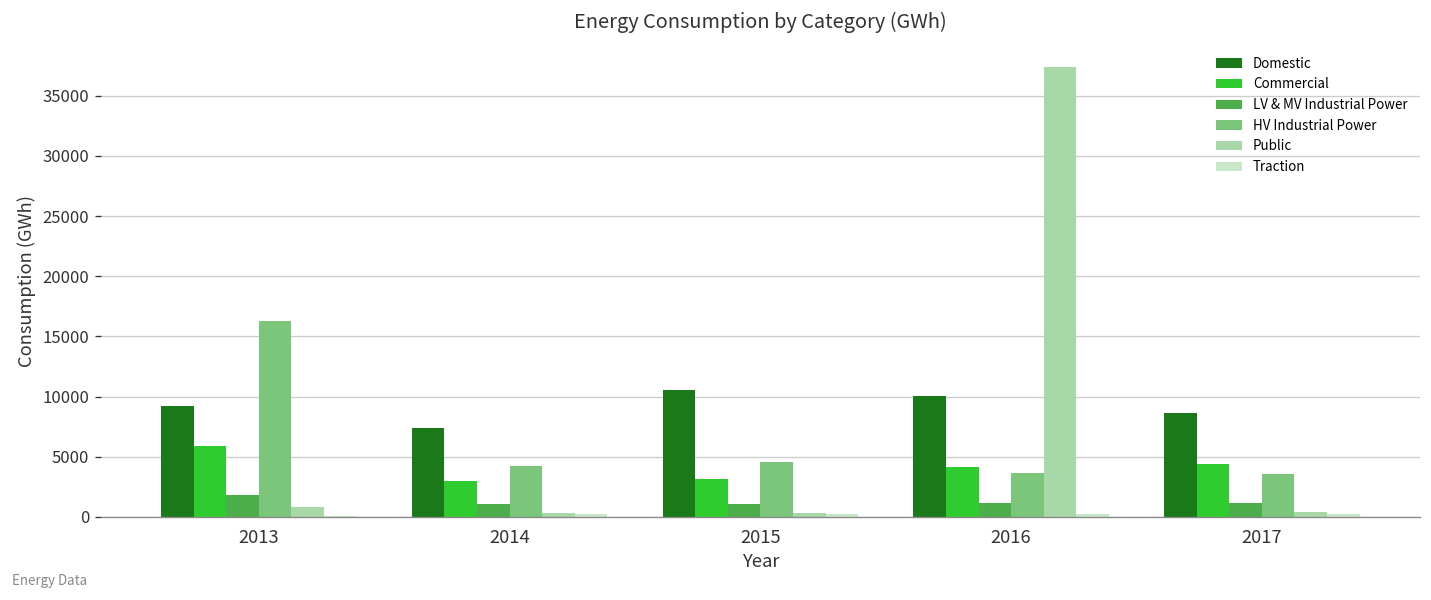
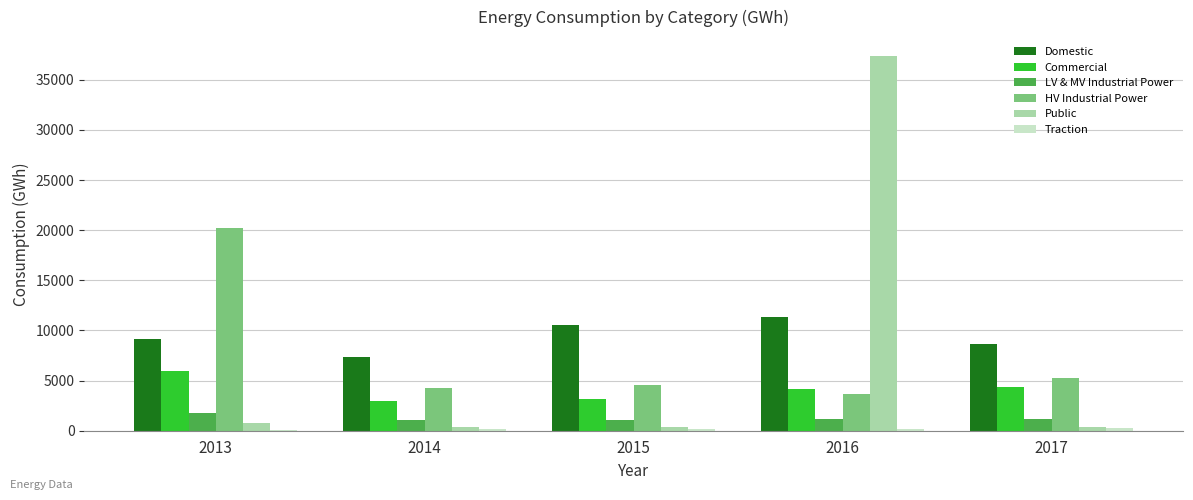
HV Industrial Power, 2013: 16200 -> 20200
Domestic, 2016: 10100 -> 11400
HV Industrial Power, 2017: 3600 -> 5300
